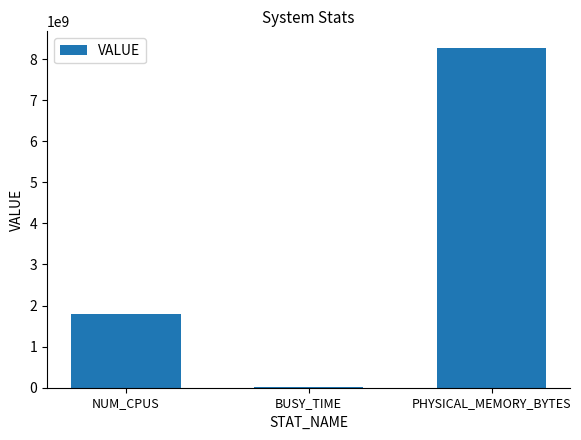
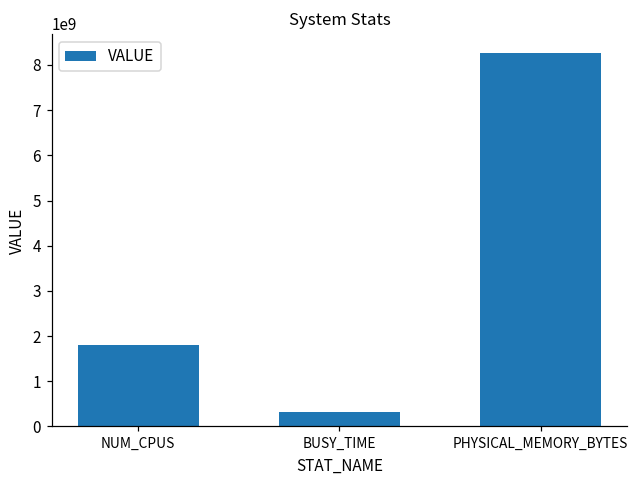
BUSY_TIME: 0 -> 300000000
